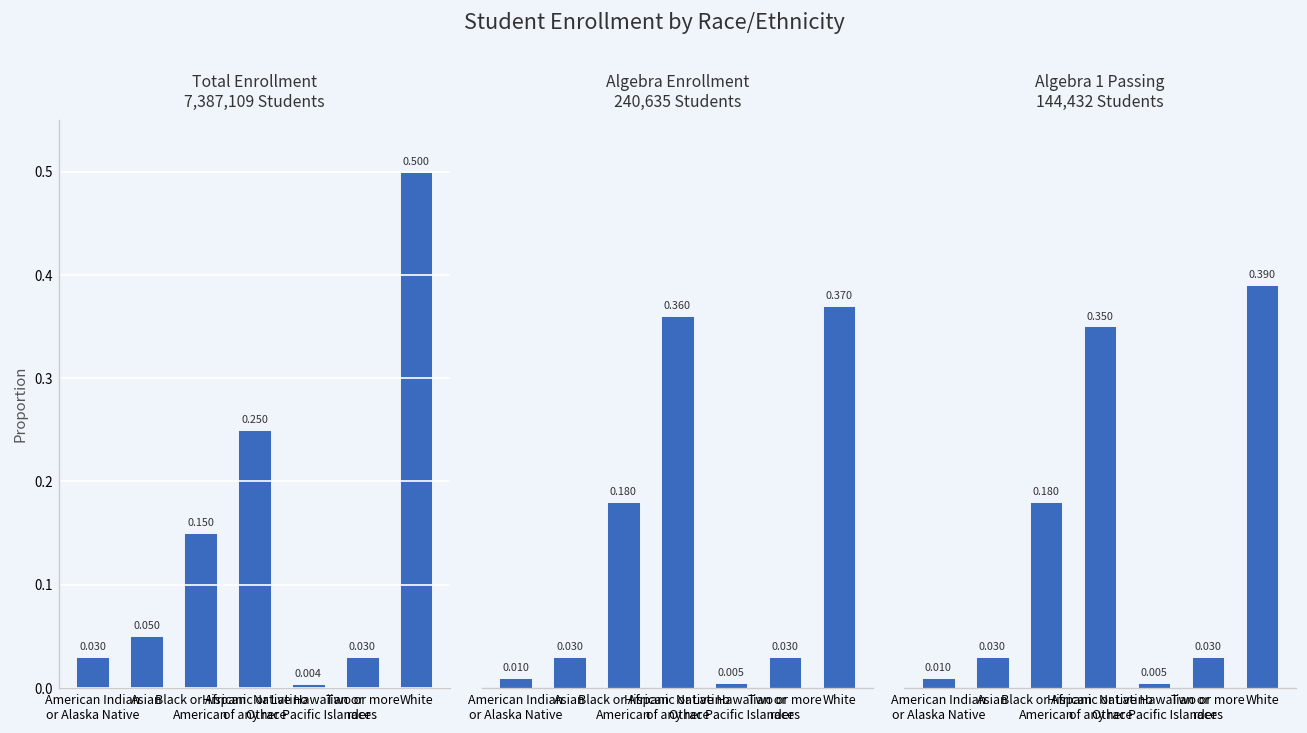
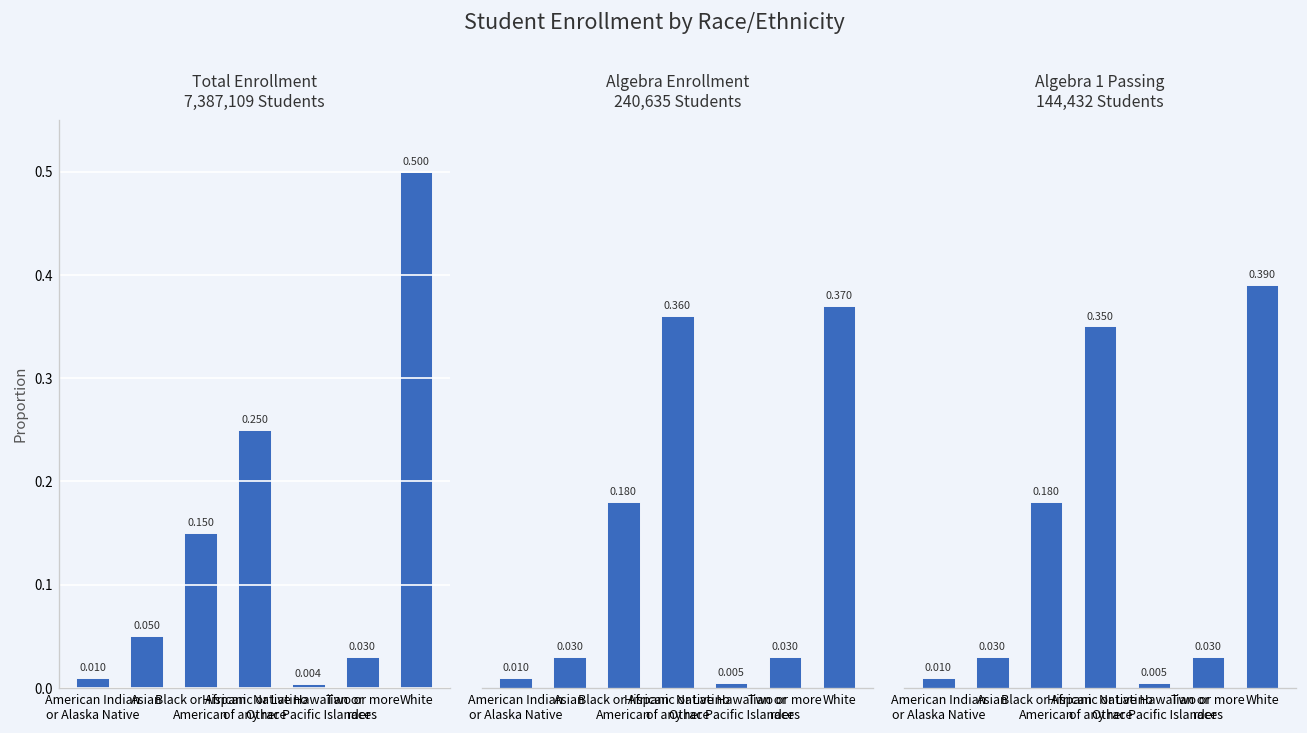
Total Enrollment 7,387,109 Students, American Indian or Alaska Native: 0.030 -> 0.010
